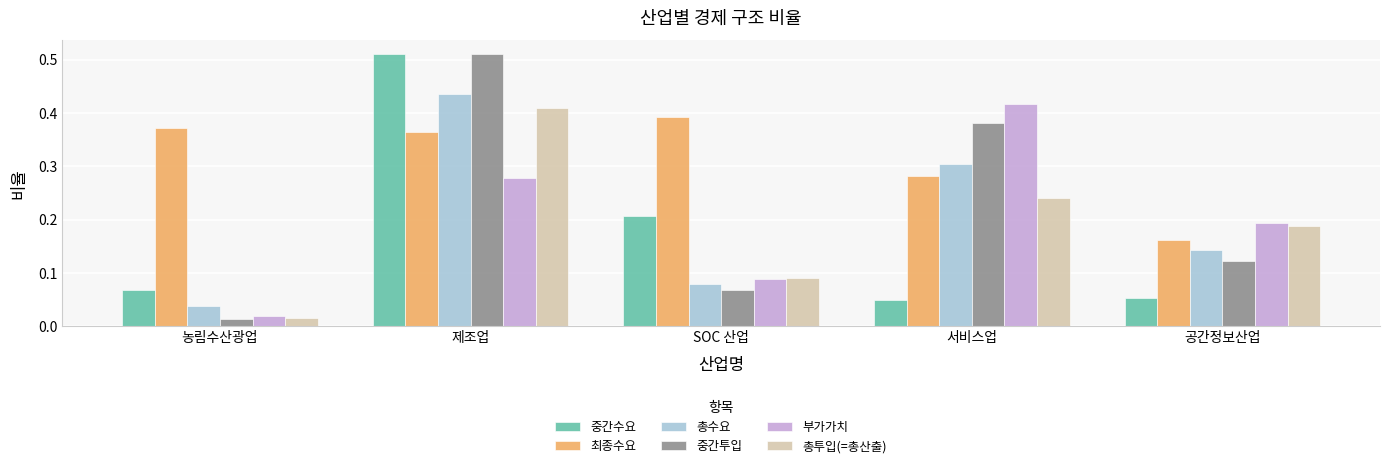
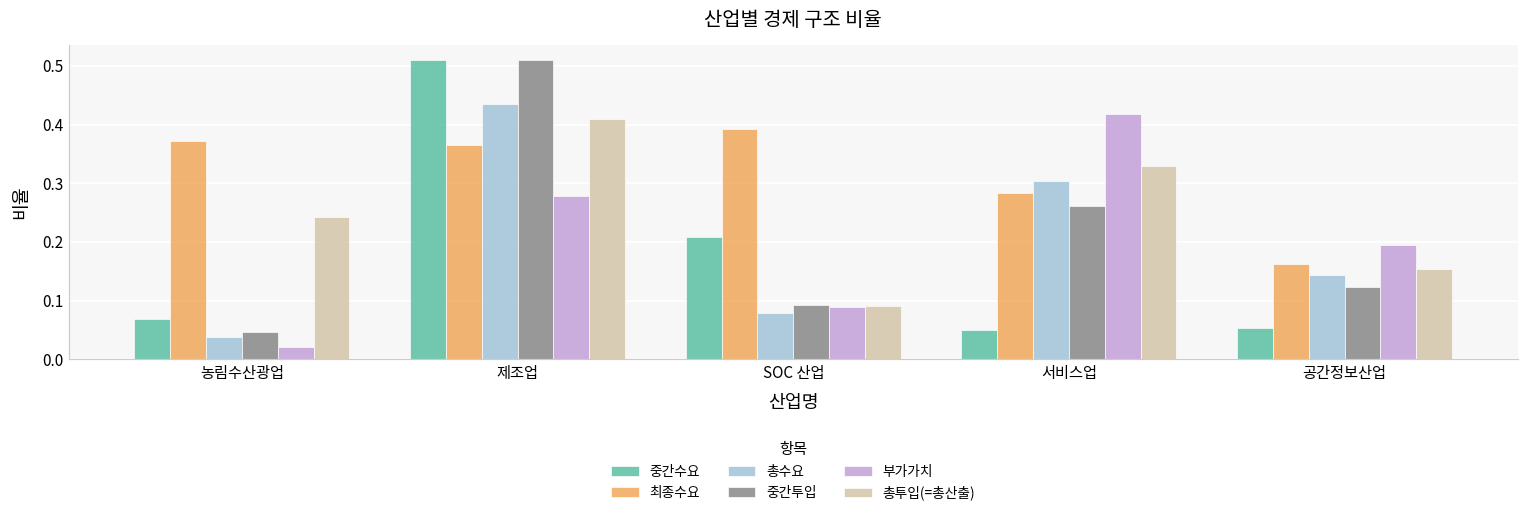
중간투입, 농림수산광업: 0.01 -> 0.05
총투입(=총산출), 농림수산광업: 0.02 -> 0.24
중간투입, SOC 산업: 0.07 -> 0.09
중간투입, 서비스업: 0.38 -> 0.26
총투입(=총산출), 서비스업: 0.24 -> 0.33
총투입(=총산출), 공간정보산업: 0.19 -> 0.15
